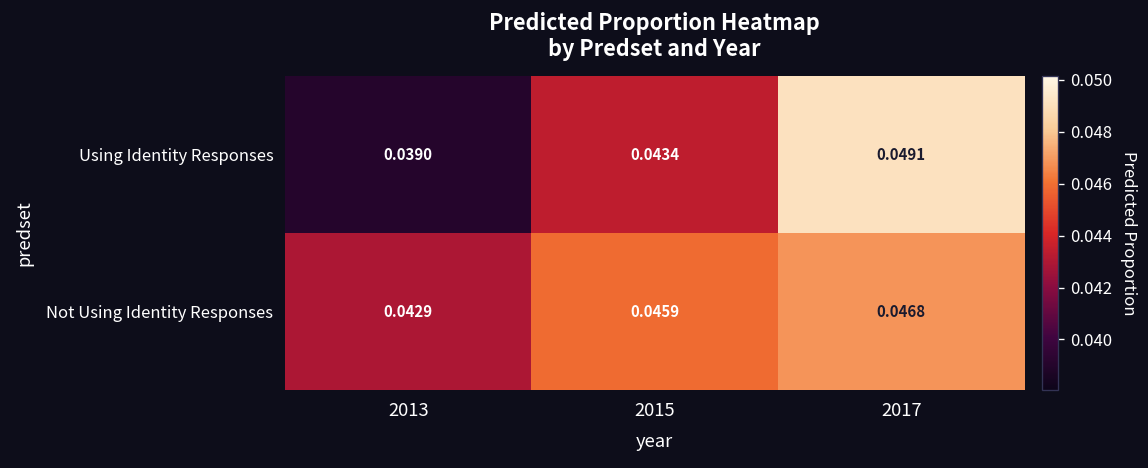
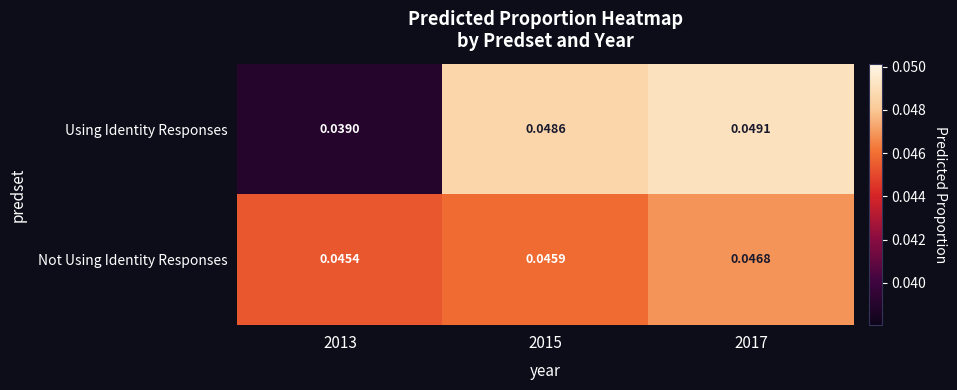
Using Identity Responses, 2015: 0.0434 -> 0.0486
Not Using Identity Responses, 2013: 0.0429 -> 0.0454
